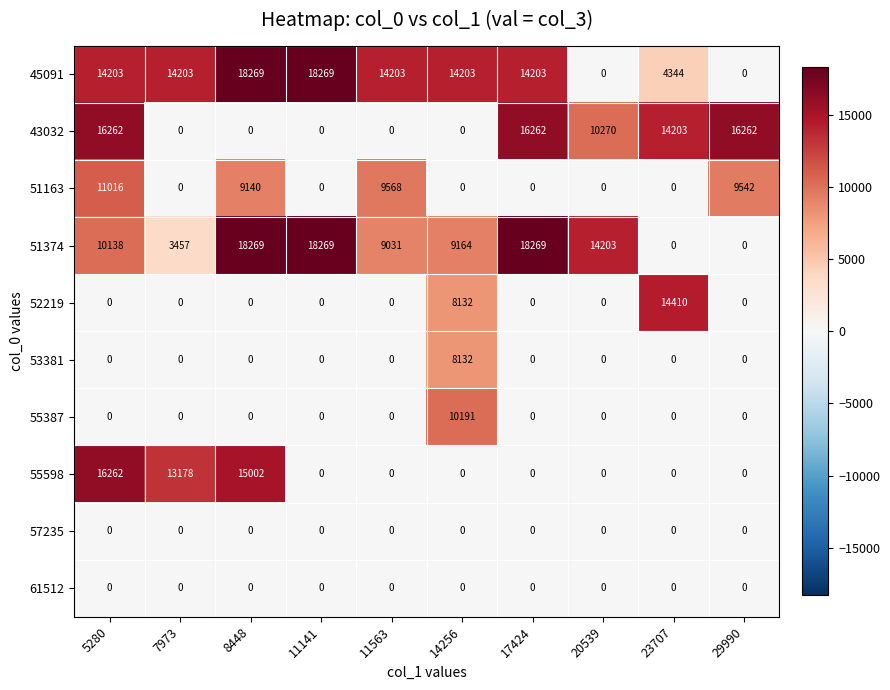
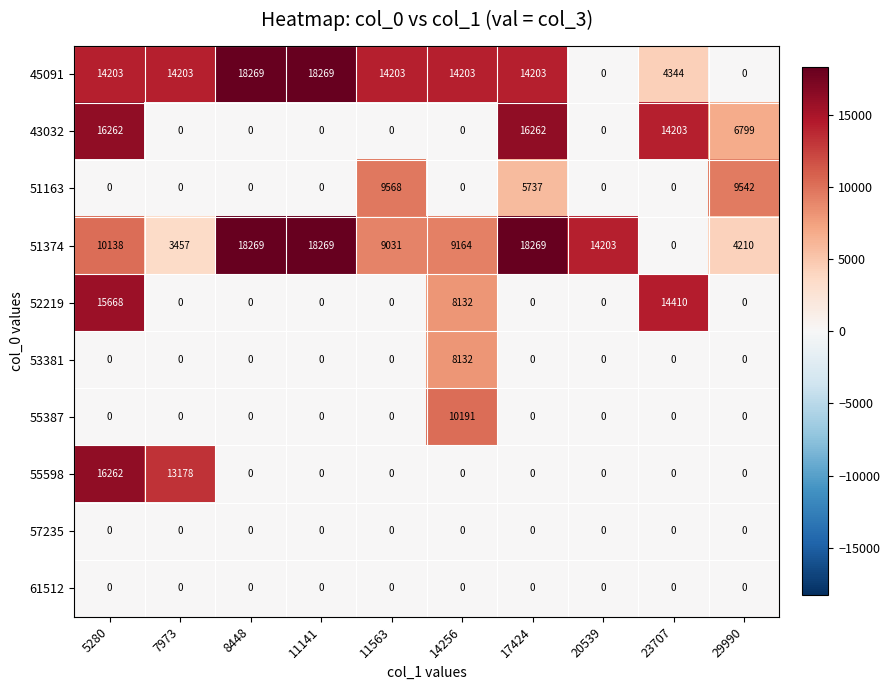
43032, 20539: 10270 -> 0
43032, 29990: 16262 -> 6799
51163, 5280: 11016 -> 0
51163, 8448: 9140 -> 0
51163, 17424: 0 -> 5737
51374, 29990: 0 -> 4210
52219, 5280: 0 -> 15668
55598, 8448: 15002 -> 0
